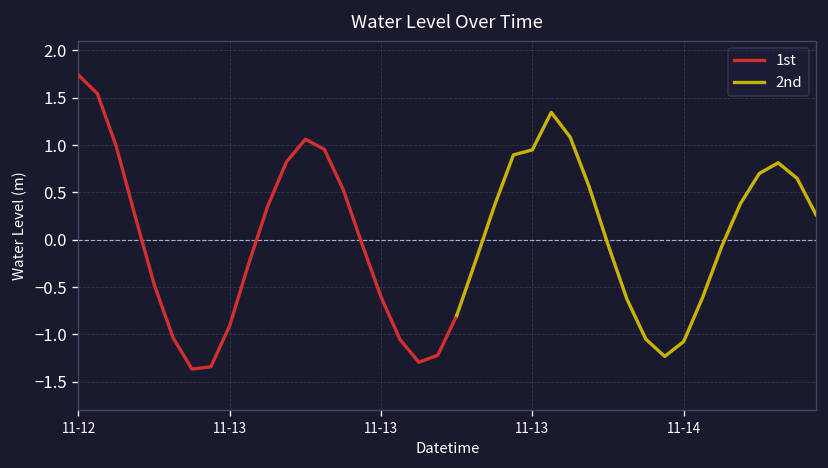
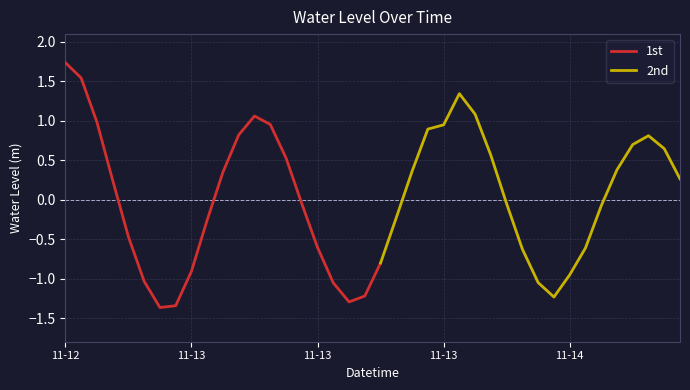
2nd, 11-14: -1.1 -> -1.0
